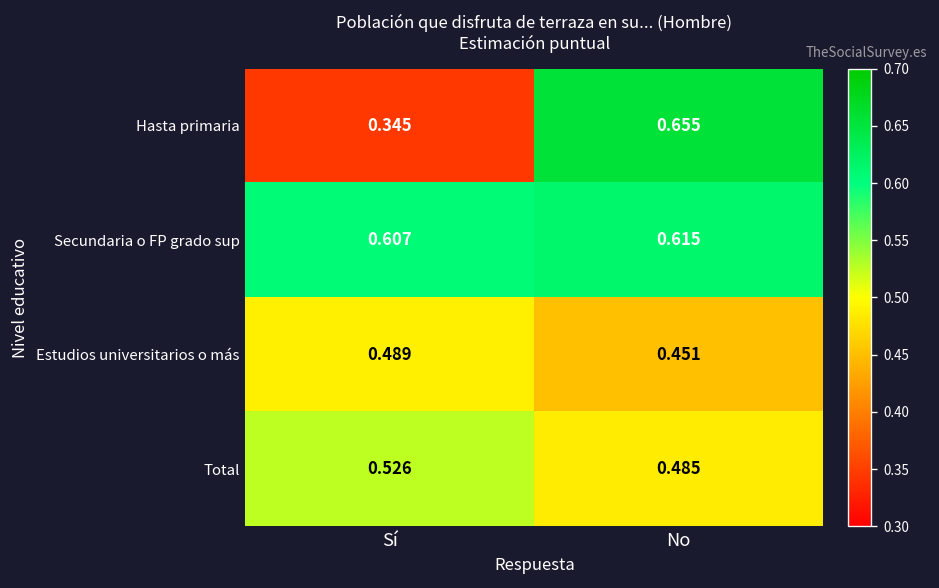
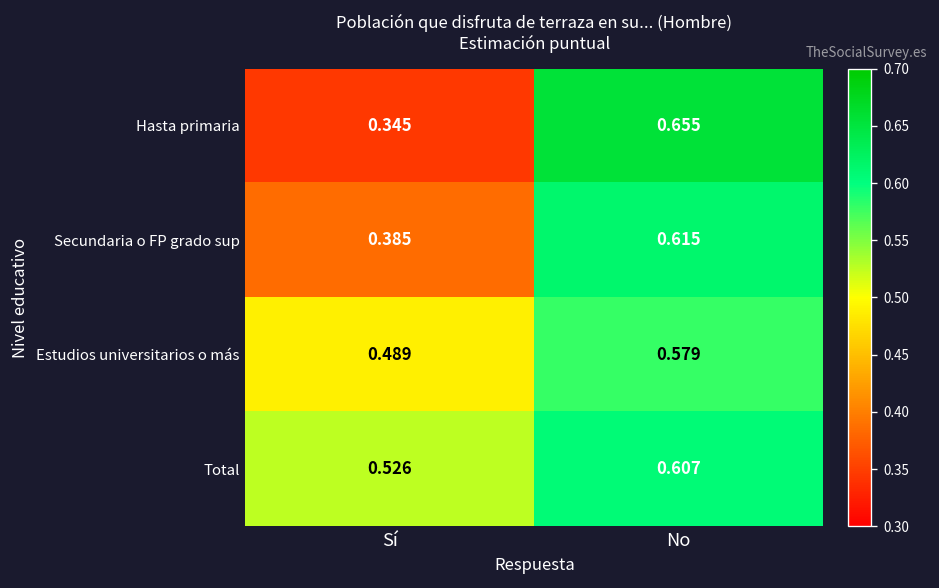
Secundaria o FP grado sup, Sí: 0.607 -> 0.385
Estudios universitarios o más, No: 0.451 -> 0.579
Total, No: 0.485 -> 0.607
